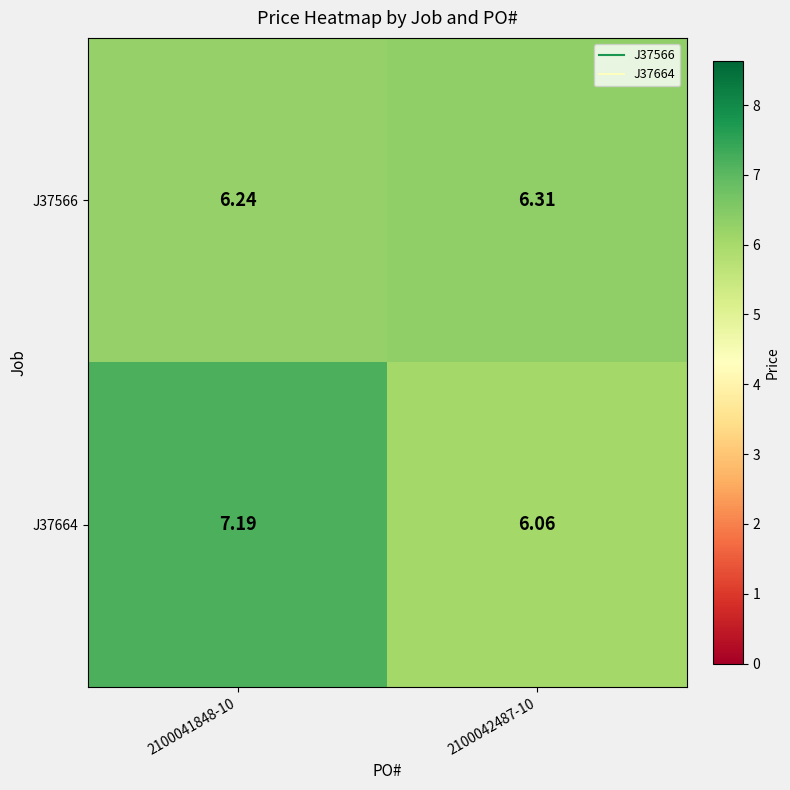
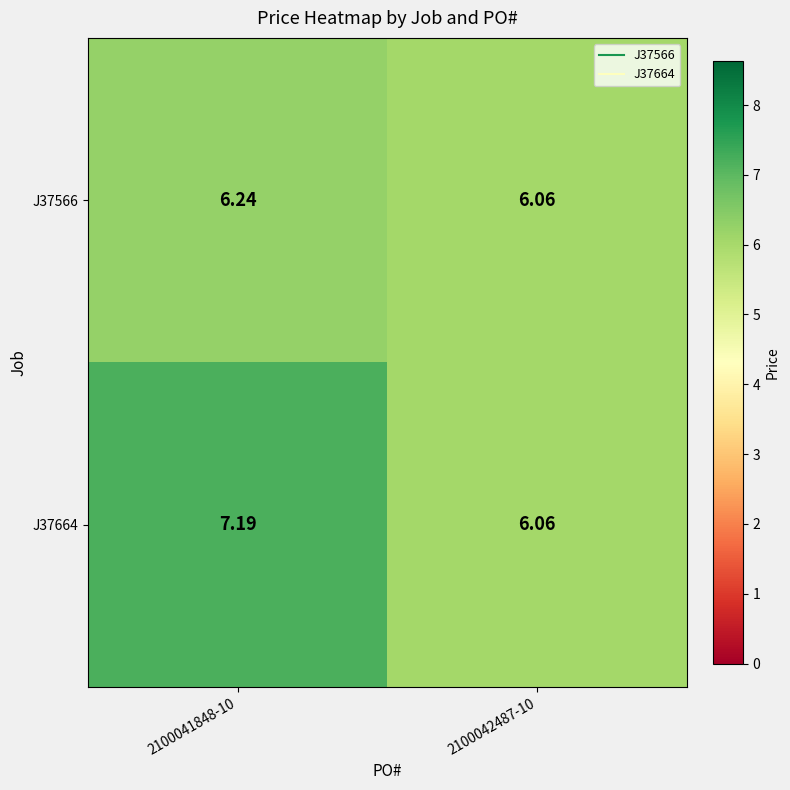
J37566, 2100042487-10: 6.31 -> 6.06
